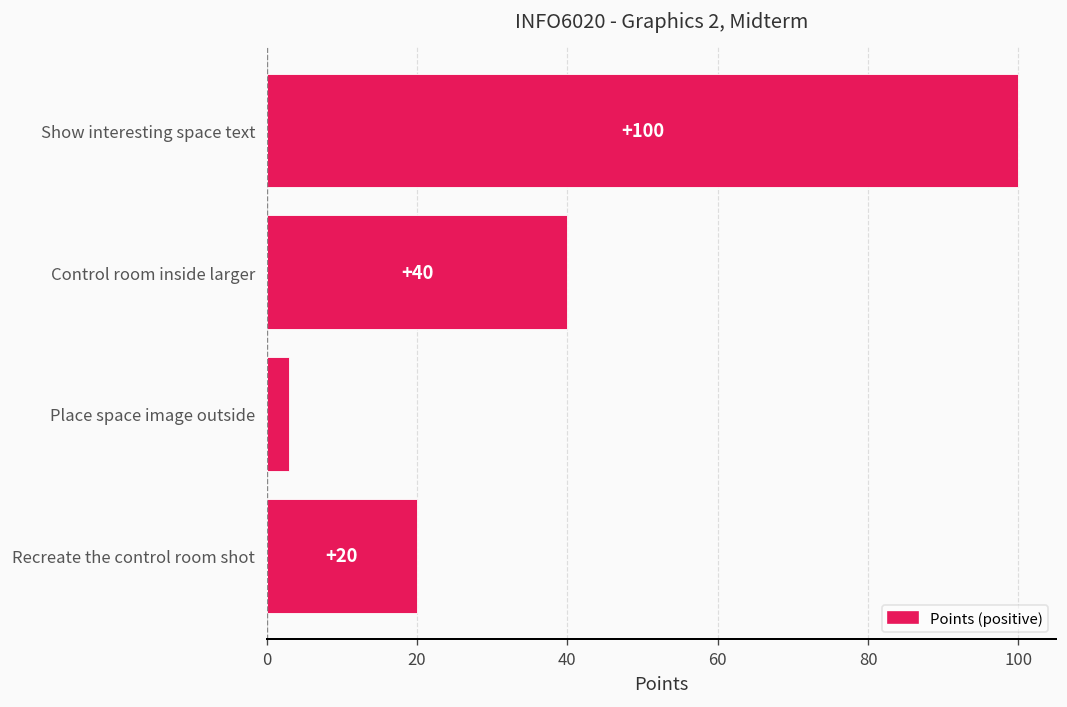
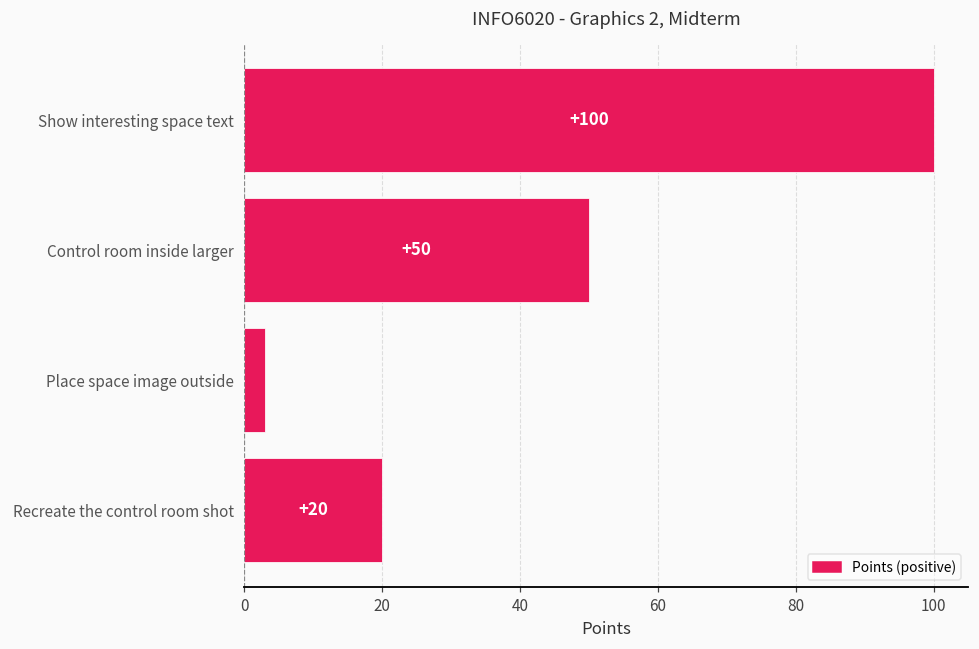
Control room inside larger: +40 -> +50
